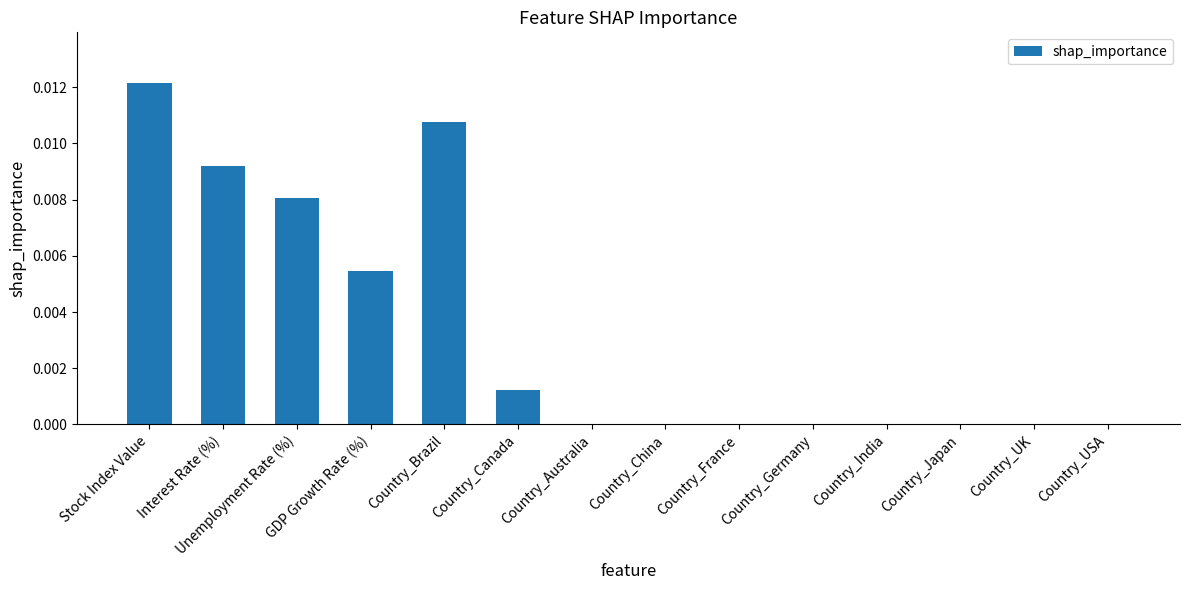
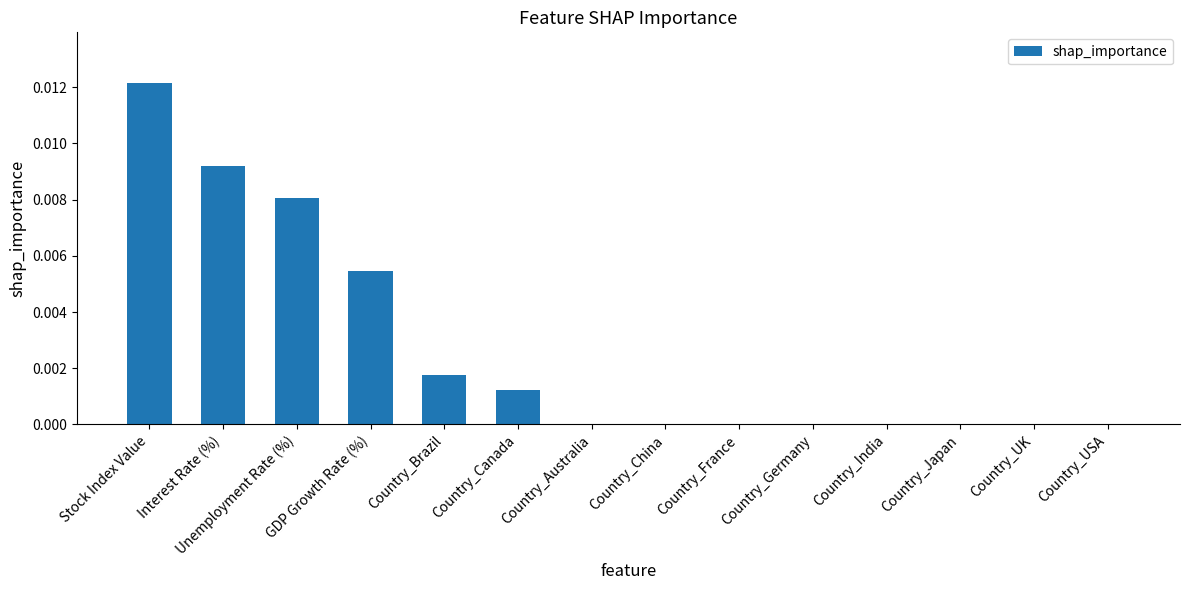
Country_Brazil: 0.0108 -> 0.0018
